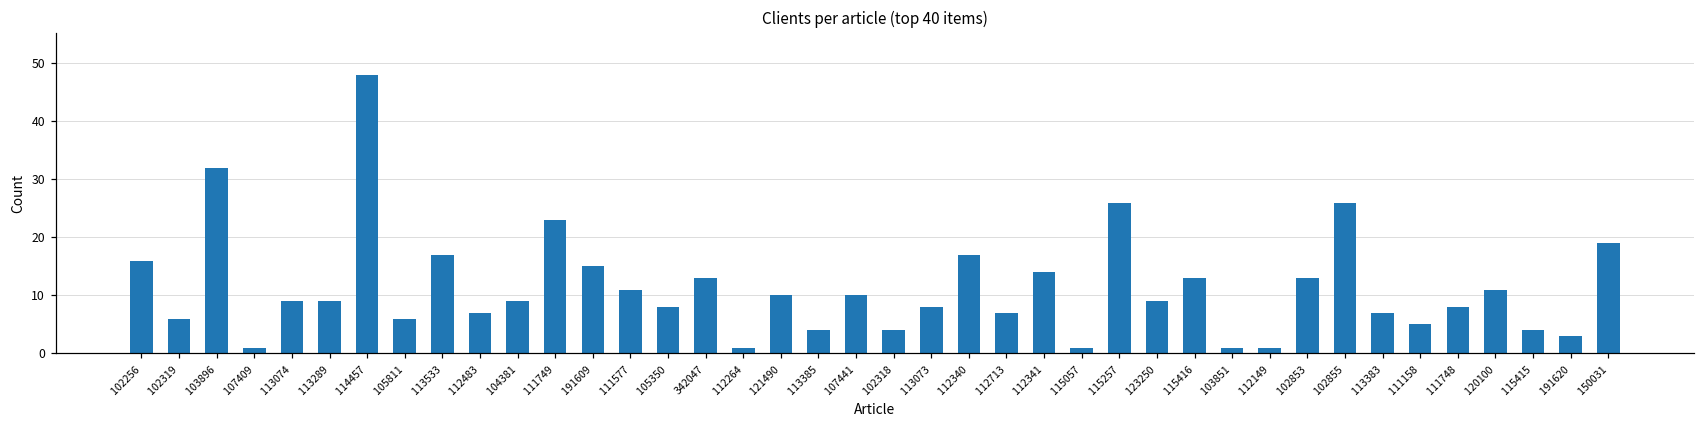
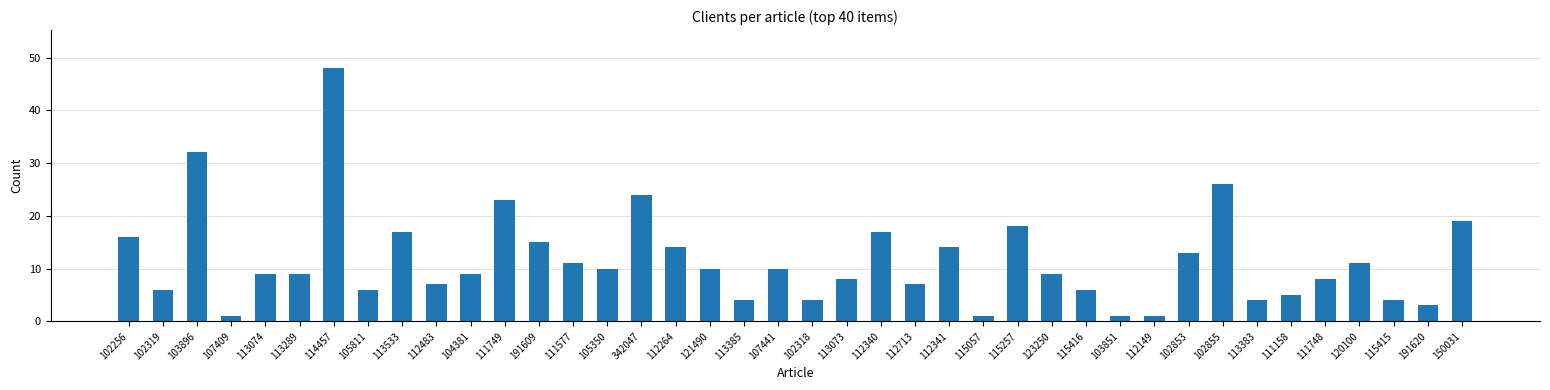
105350: 8 -> 10
342047: 13 -> 24
112264: 1 -> 14
115257: 26 -> 18
115416: 13 -> 6
113383: 7 -> 4
